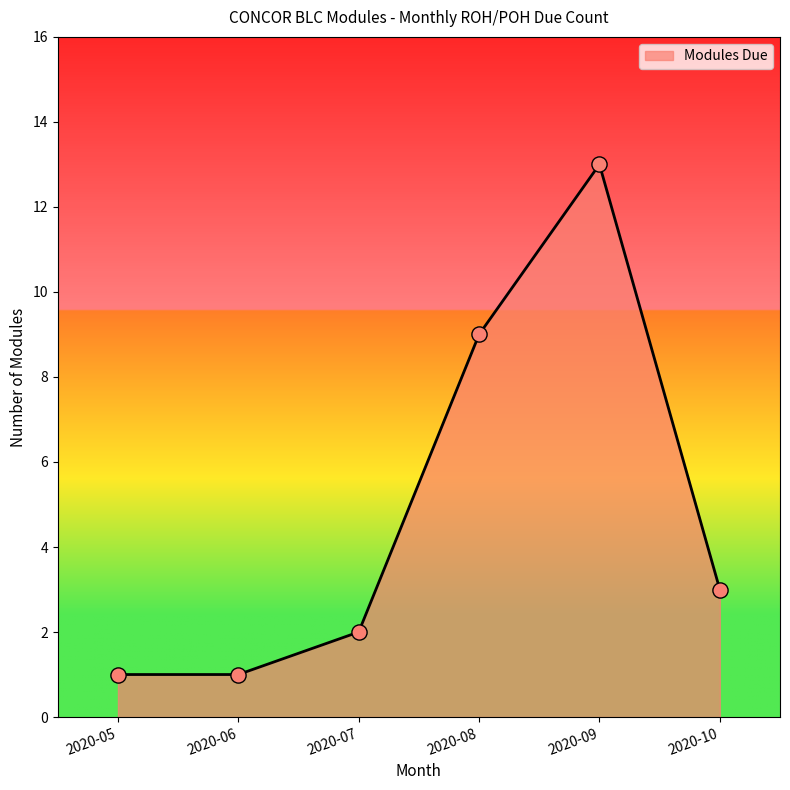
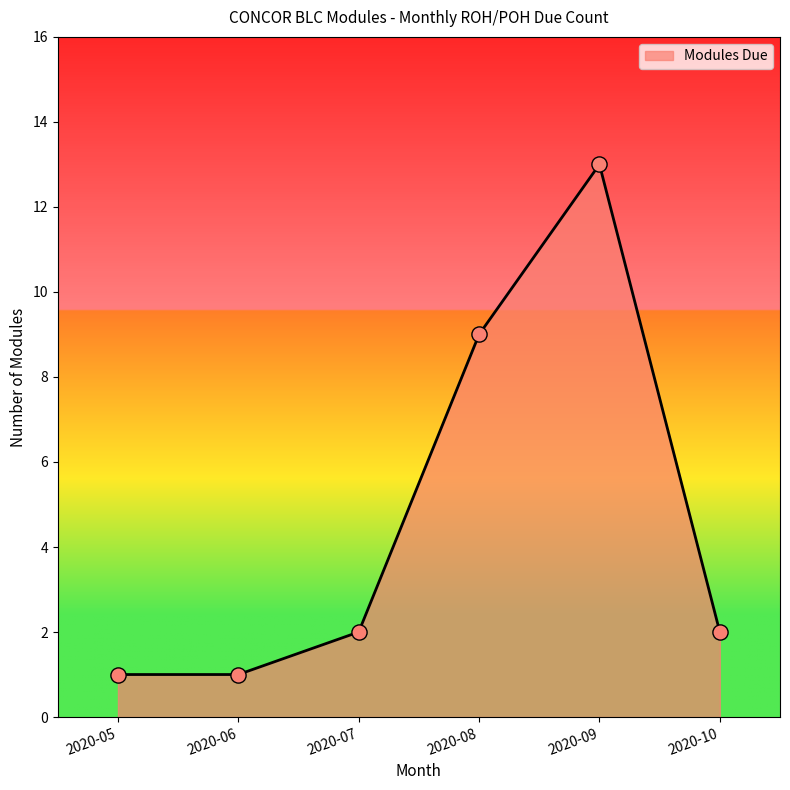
2020-10: 3 -> 2
